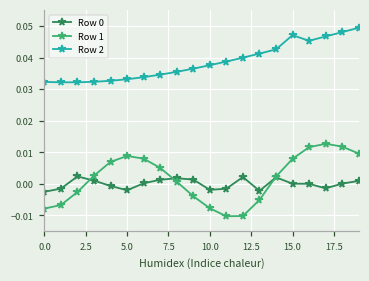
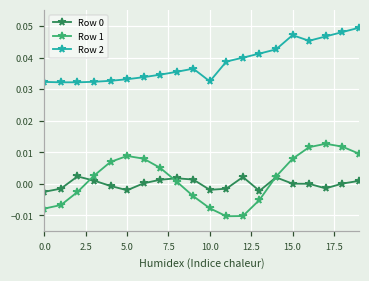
Row 2, 10.0: 0.038 -> 0.032
